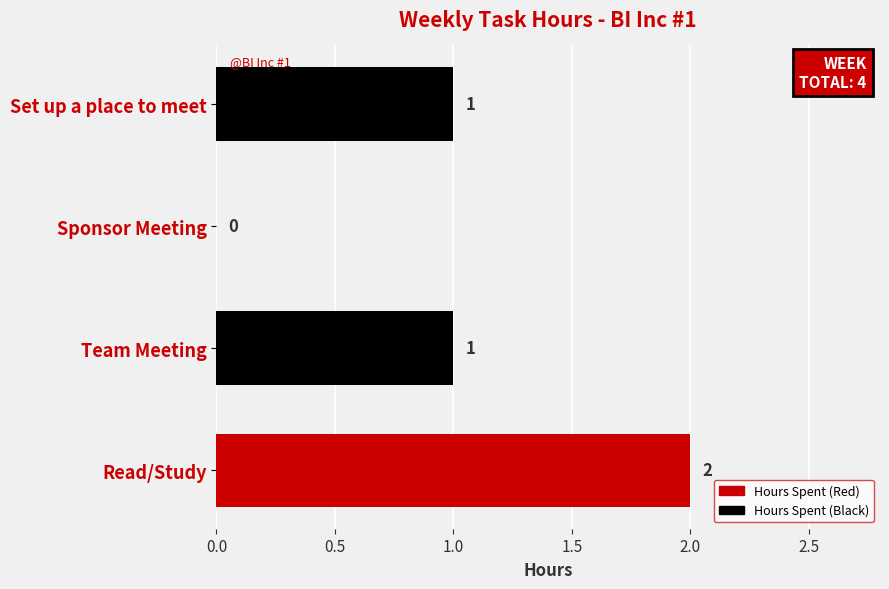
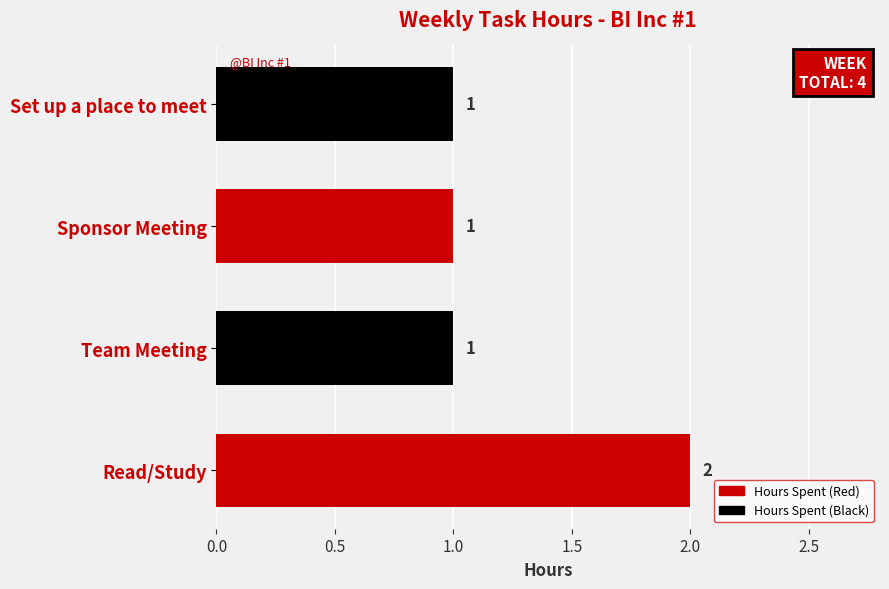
Sponsor Meeting: 0 -> 1
